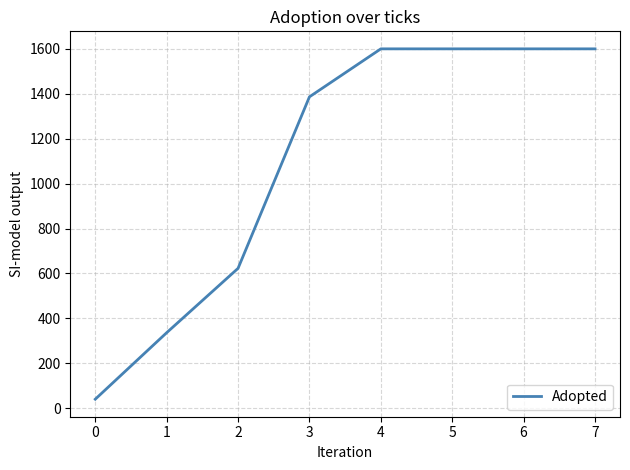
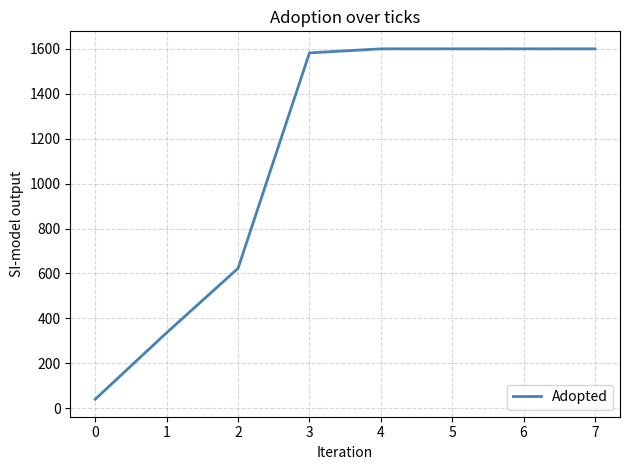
3: 1390 -> 1580
